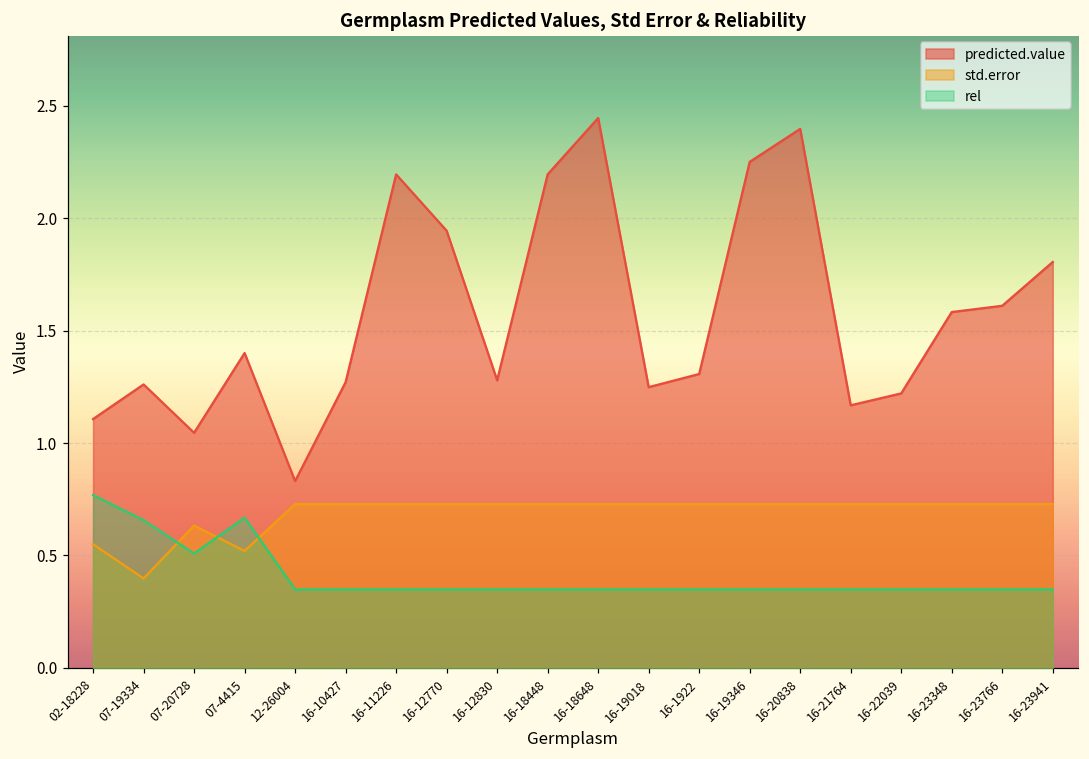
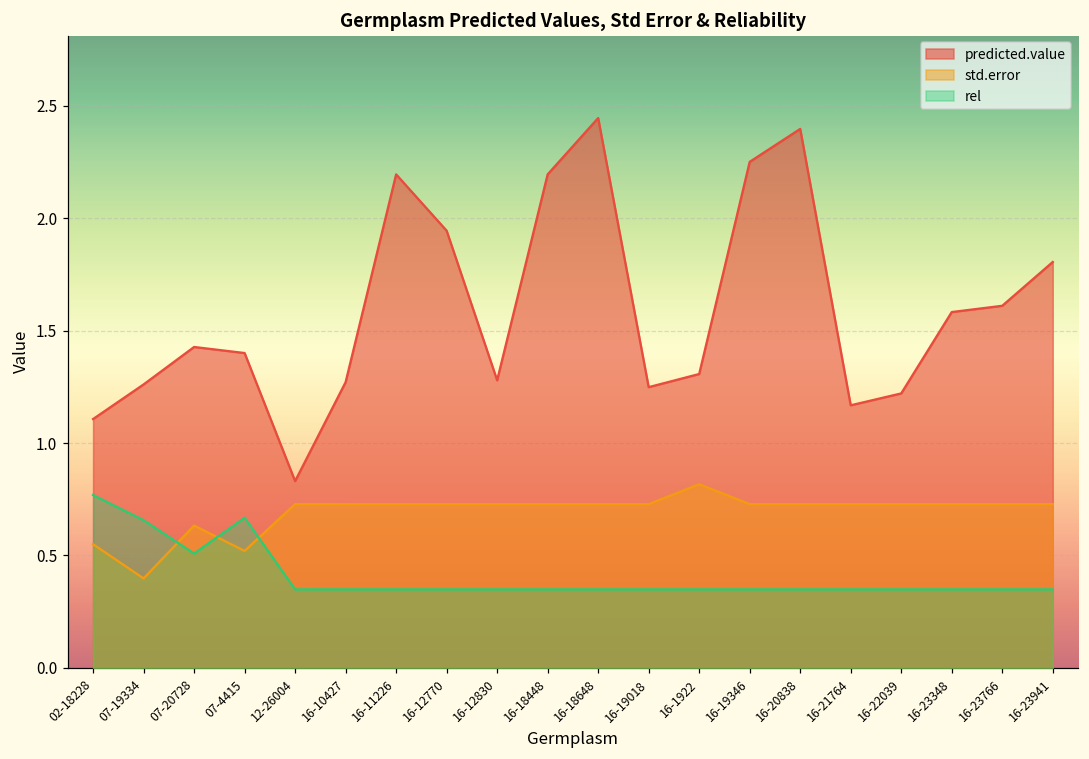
predicted.value, 07-20728: 1.05 -> 1.43
std.error, 16-1922: 0.73 -> 0.82
